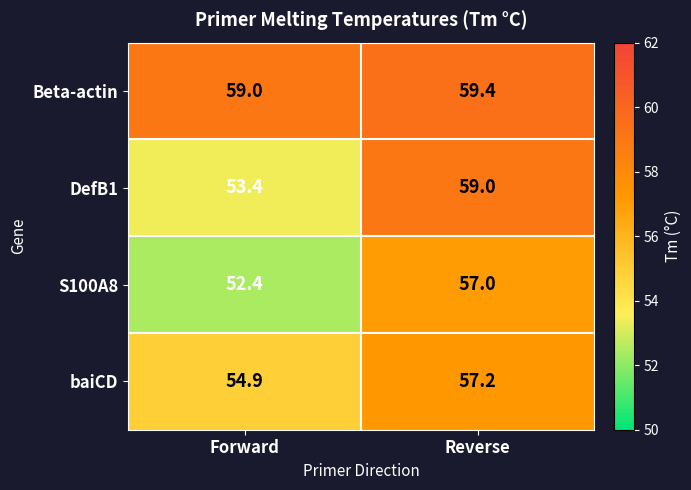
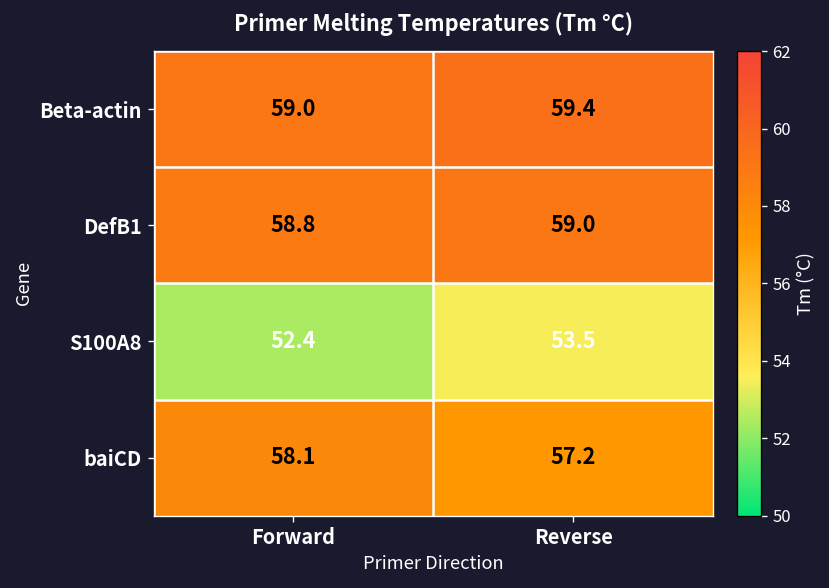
DefB1, Forward: 53.4 -> 58.8
S100A8, Reverse: 57.0 -> 53.5
baiCD, Forward: 54.9 -> 58.1
